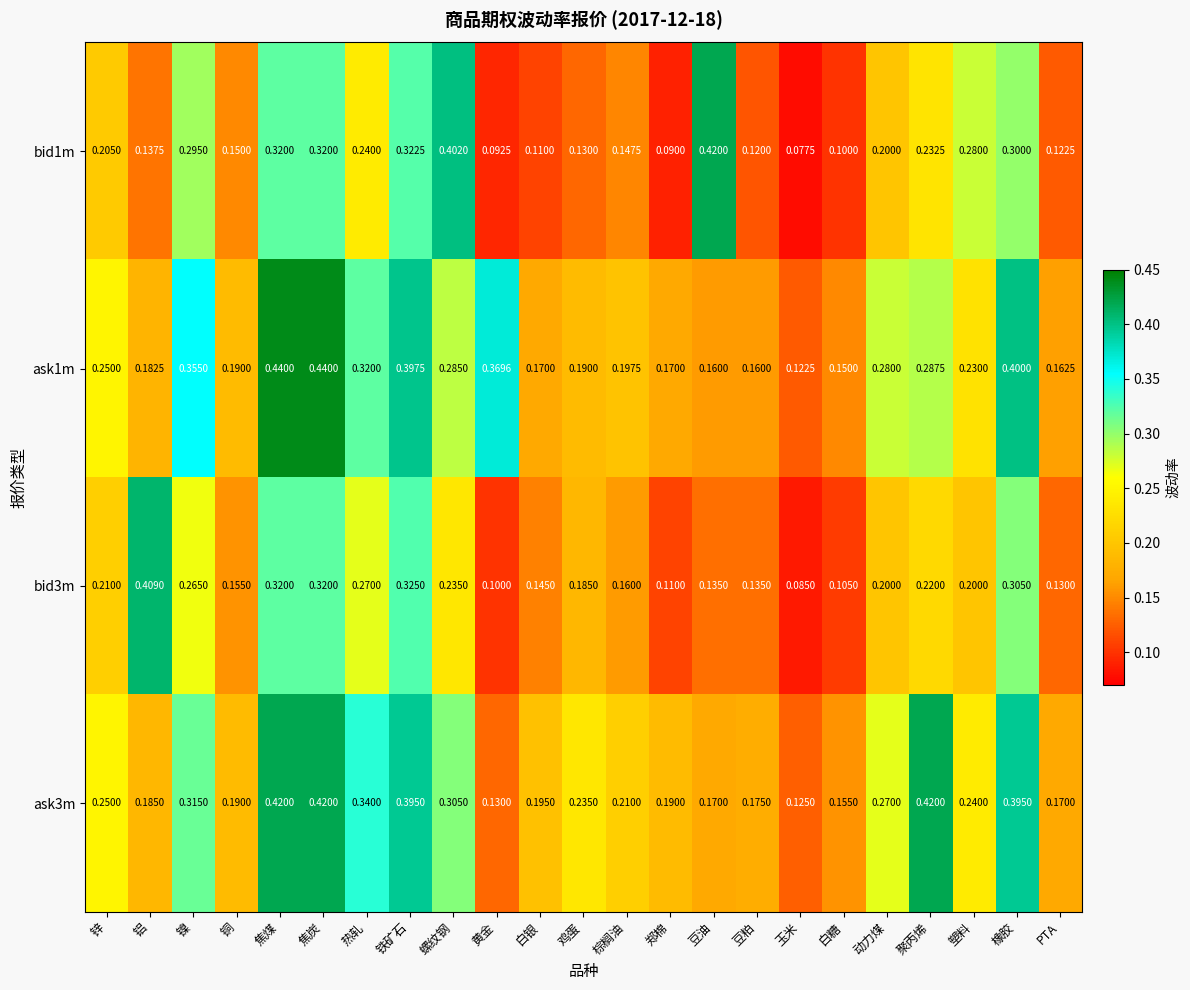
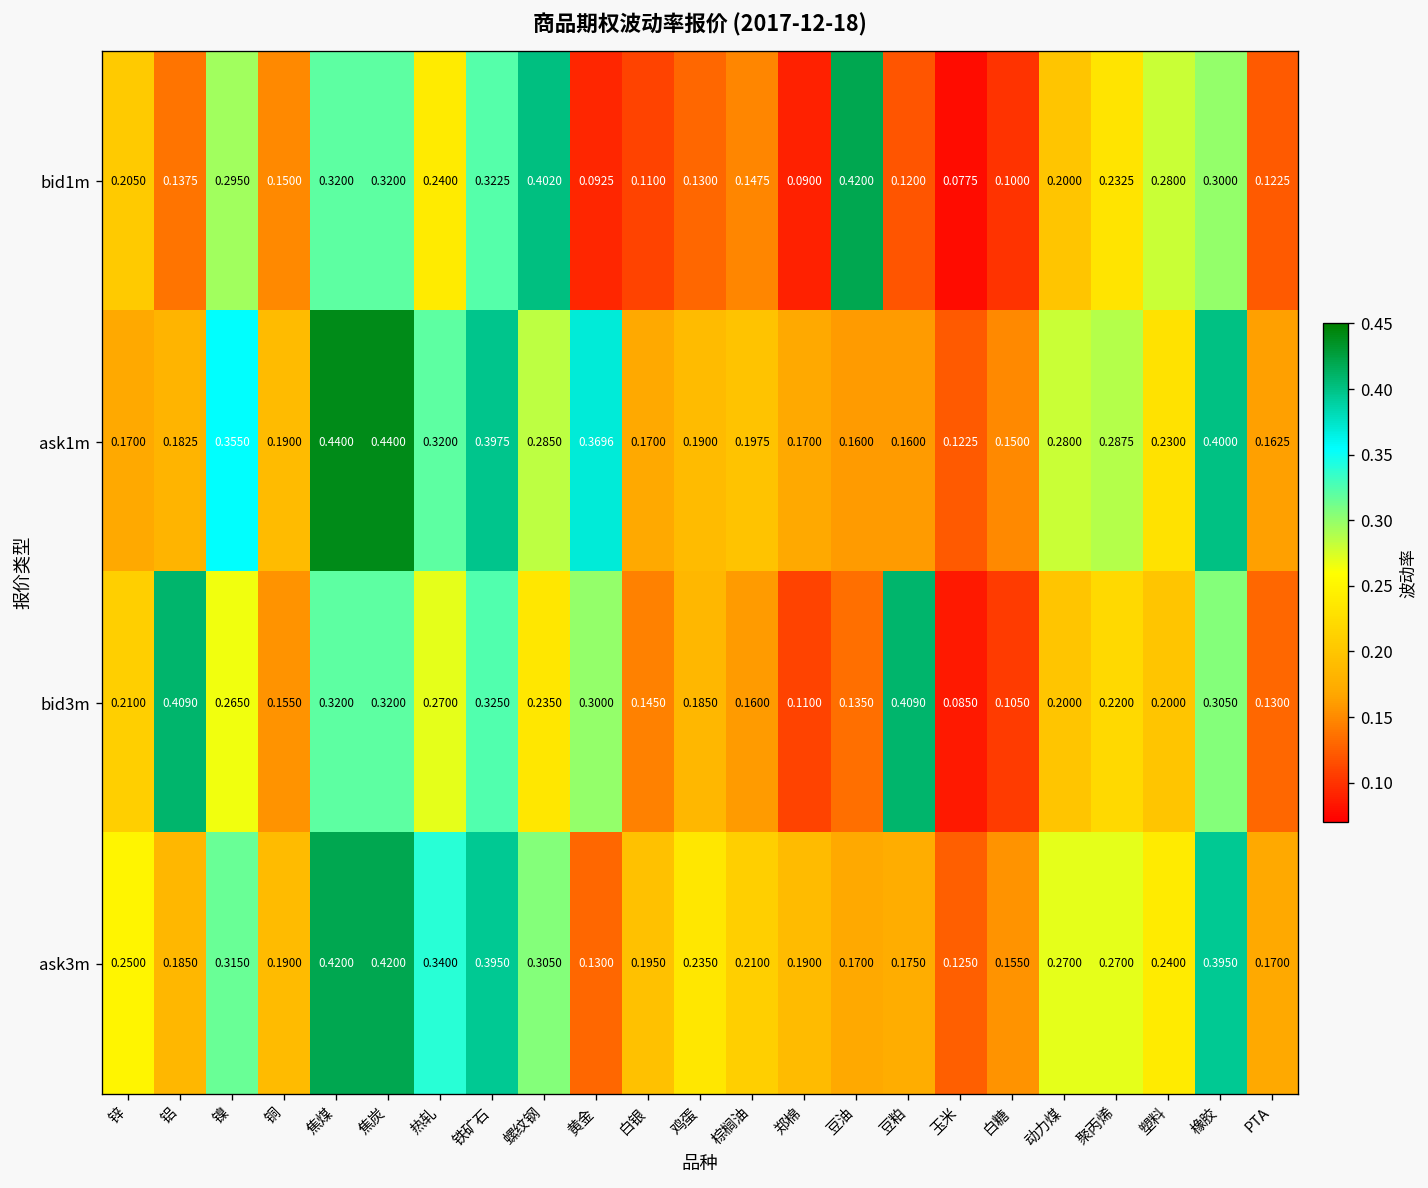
ask1m, 锌: 0.2500 -> 0.1700
bid3m, 黄金: 0.1000 -> 0.3000
bid3m, 豆粕: 0.1350 -> 0.4090
ask3m, 聚丙烯: 0.4200 -> 0.2700
